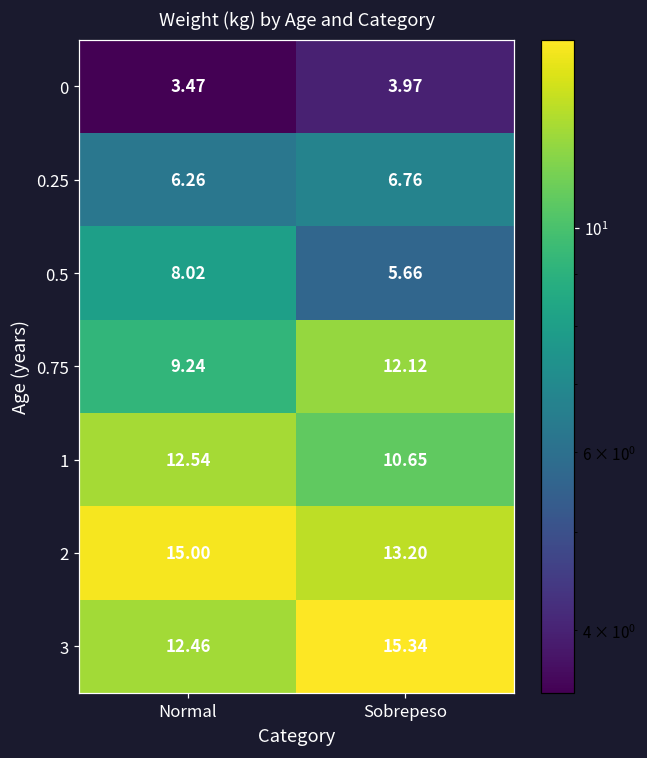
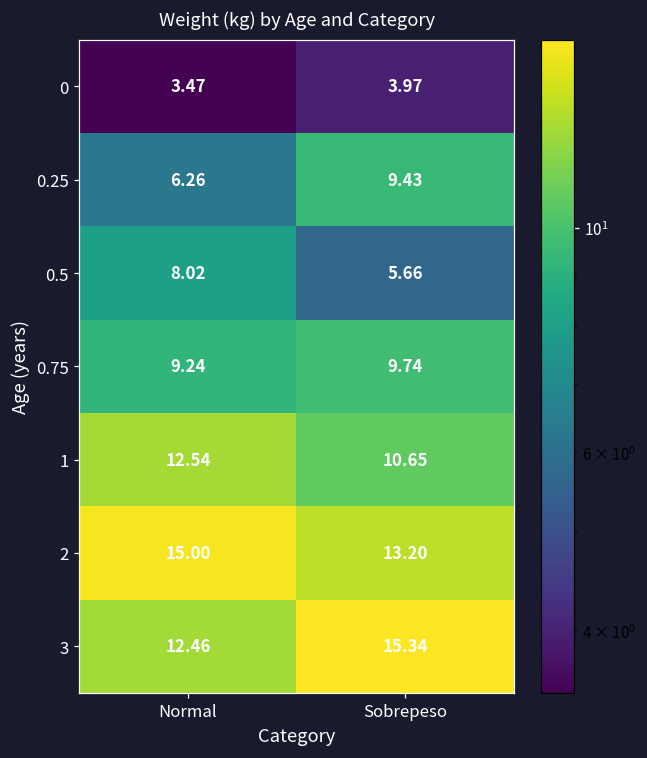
0.25, Sobrepeso: 6.76 -> 9.43
0.75, Sobrepeso: 12.12 -> 9.74
